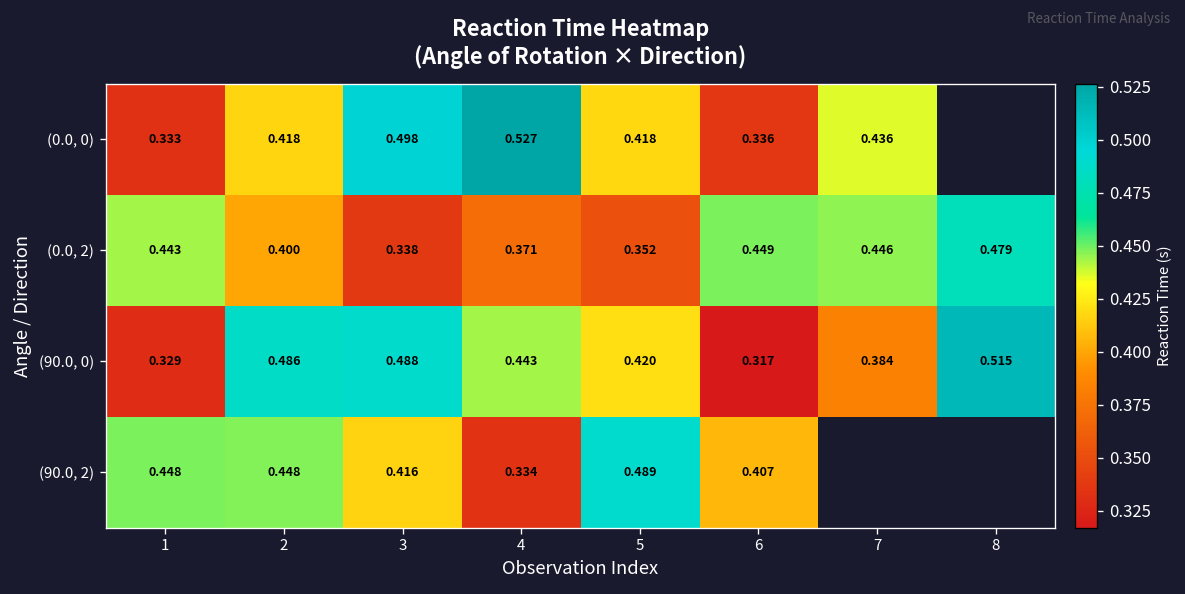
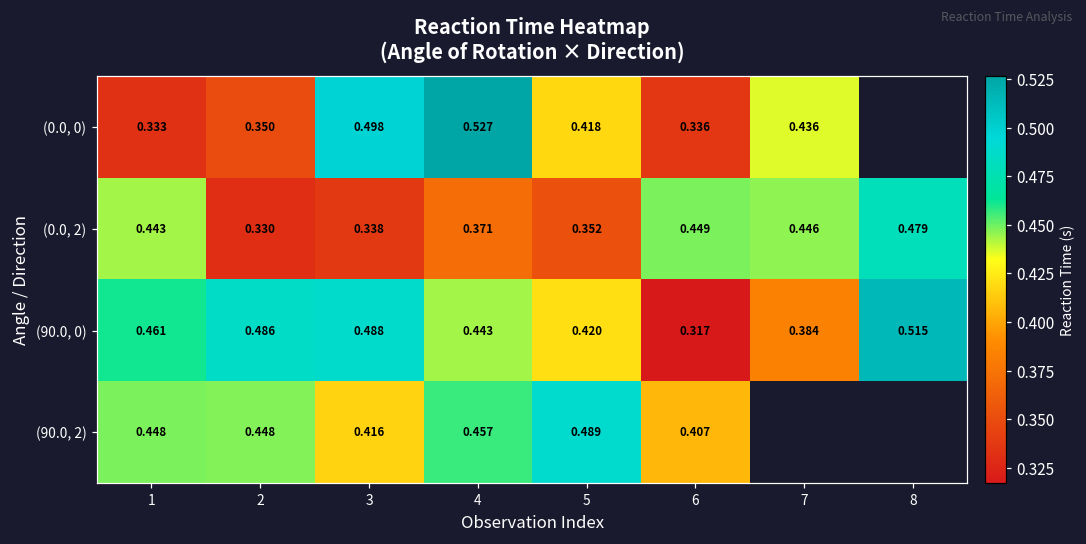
(0.0, 0), 2: 0.418 -> 0.350
(0.0, 2), 2: 0.400 -> 0.330
(90.0, 0), 1: 0.329 -> 0.461
(90.0, 2), 4: 0.334 -> 0.457
